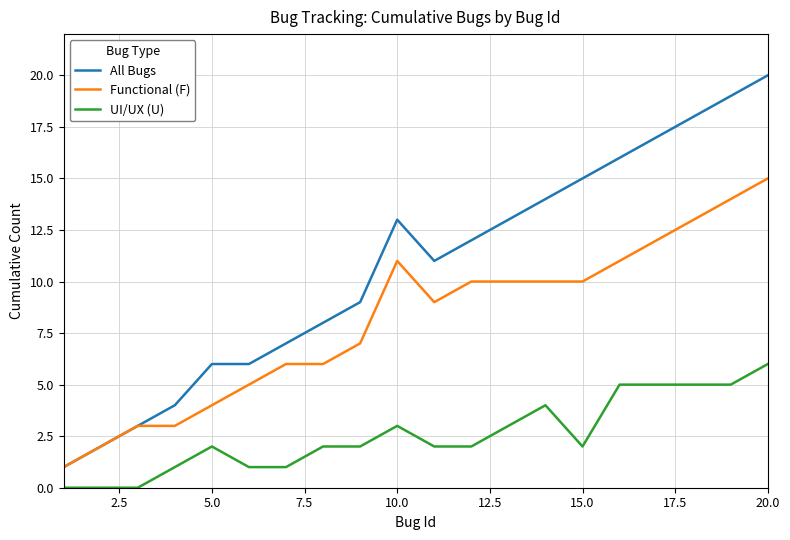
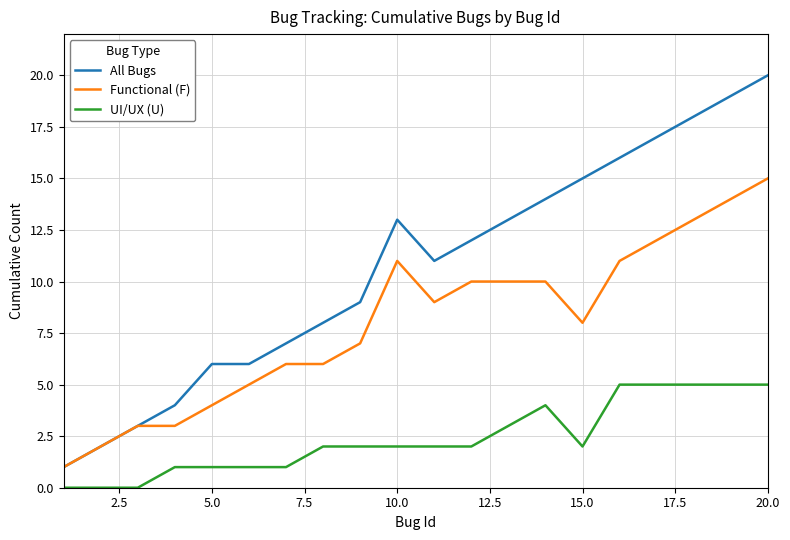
UI/UX (U), 5.0: 2 -> 1
UI/UX (U), 10.0: 3 -> 2
Functional (F), 15.0: 10 -> 8
UI/UX (U), 20.0: 6 -> 5
